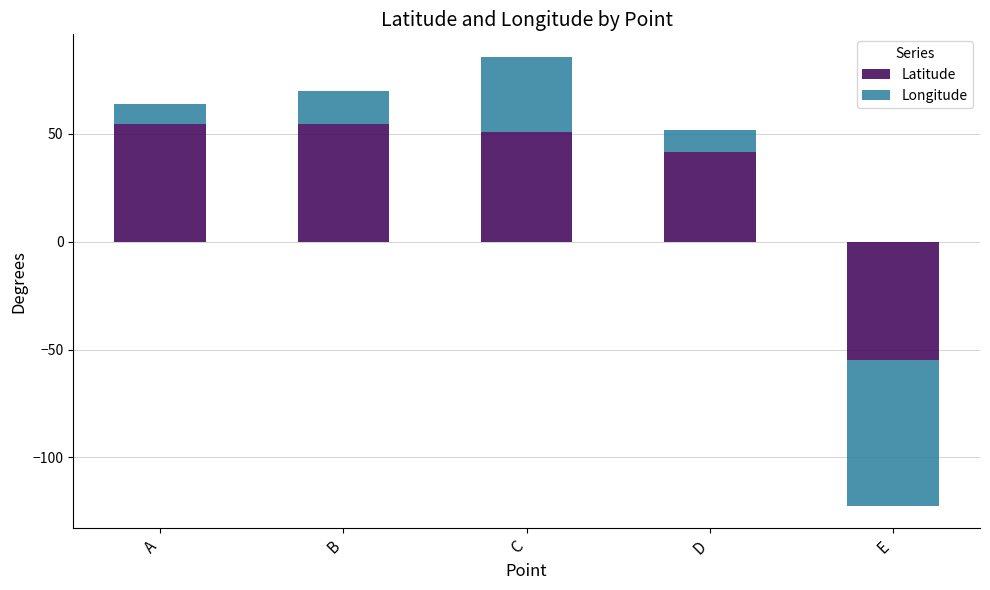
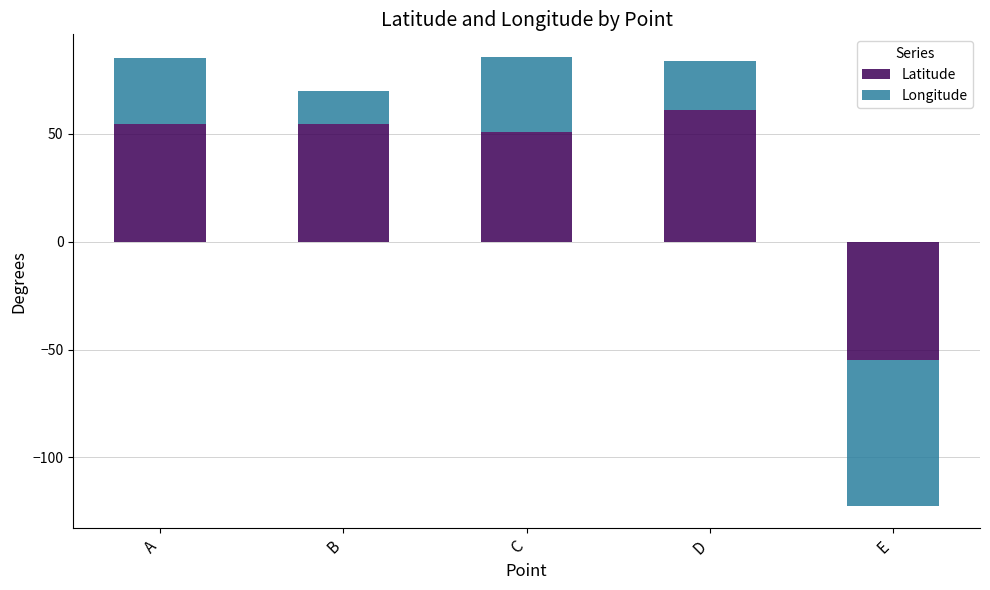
Longitude, A: 9 -> 31
Latitude, D: 42 -> 61
Longitude, D: 10 -> 23
